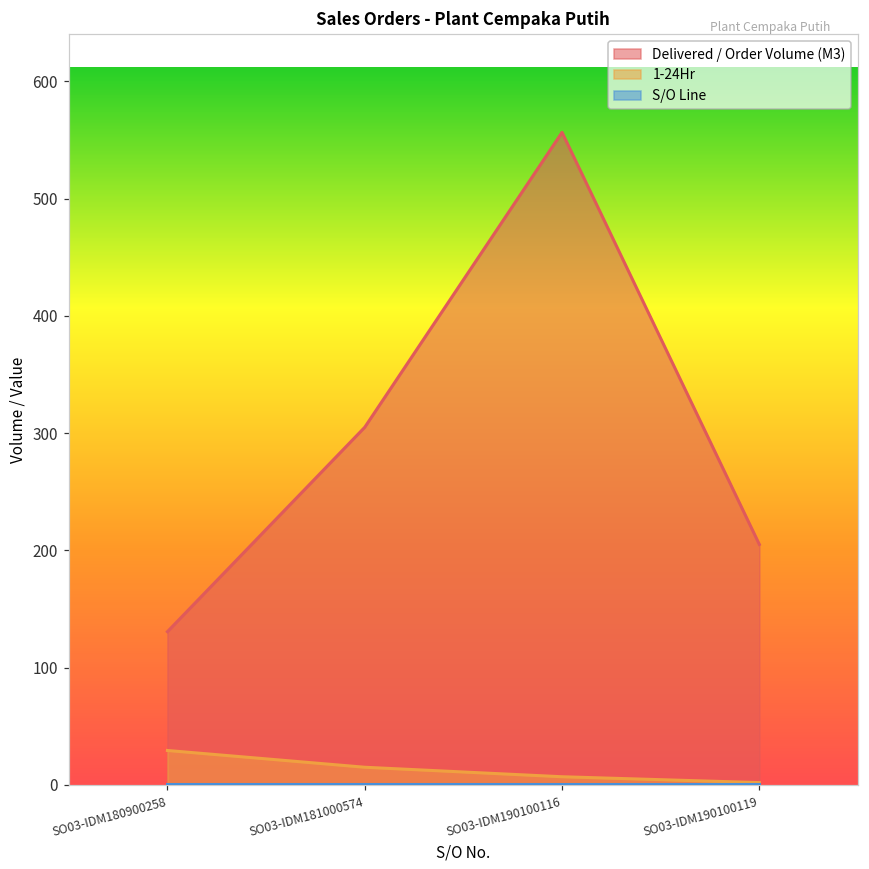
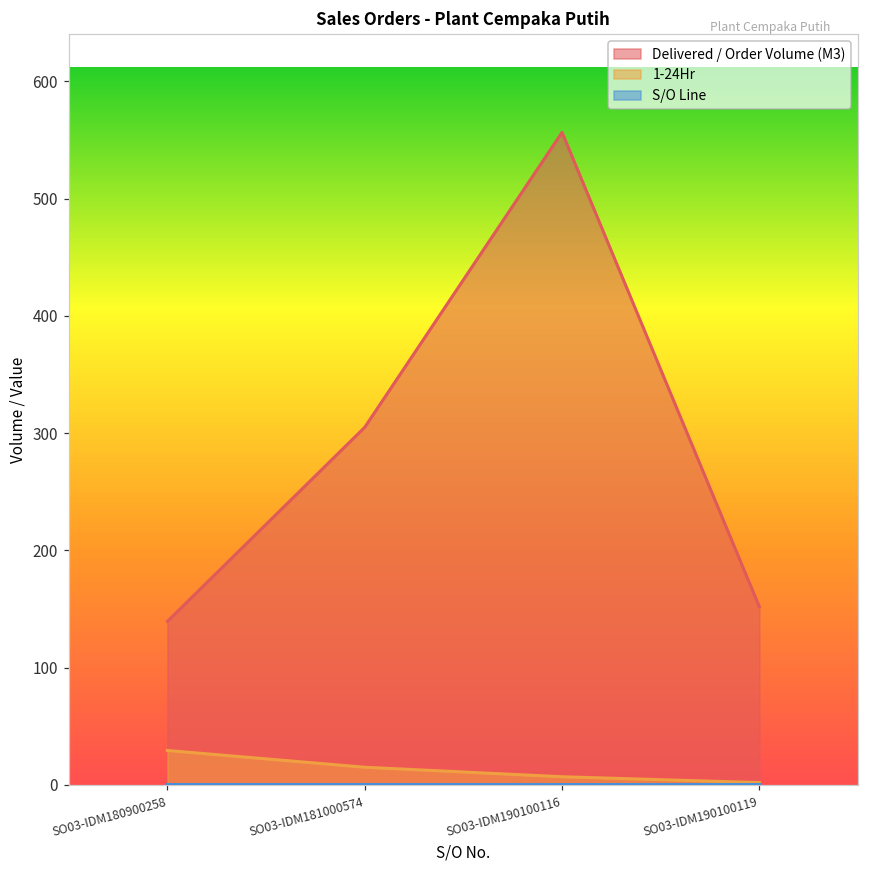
Delivered / Order Volume (M3), SO03-IDM180900258: 131 -> 140
Delivered / Order Volume (M3), SO03-IDM190100119: 205 -> 152
